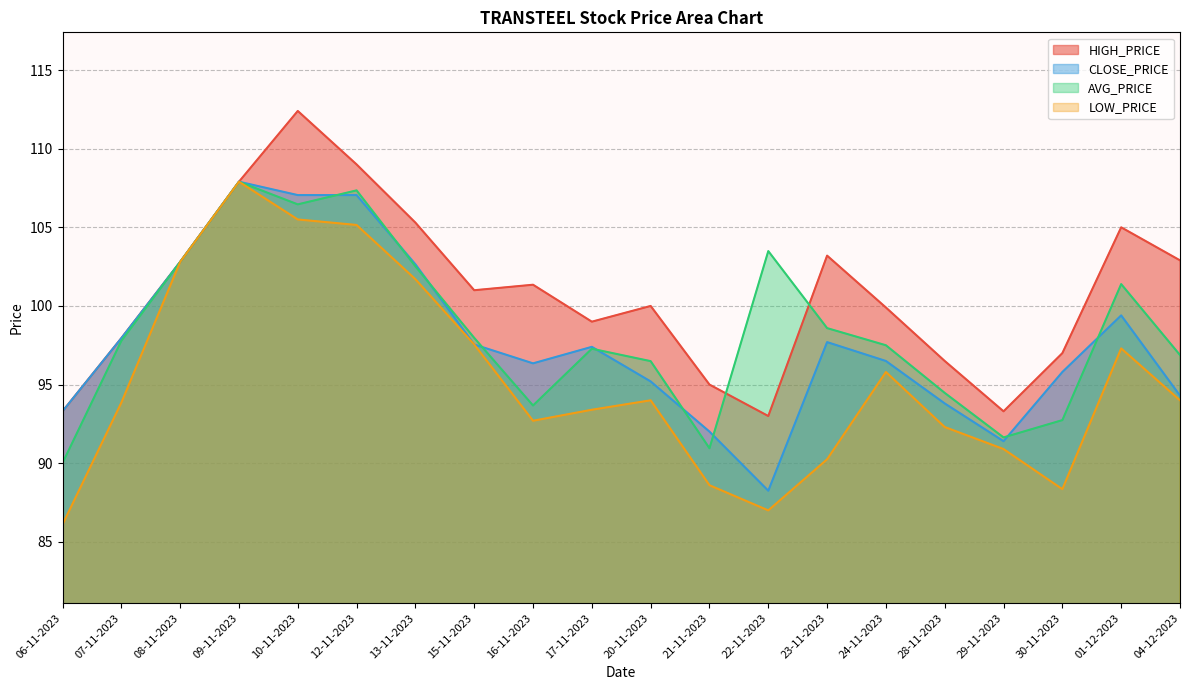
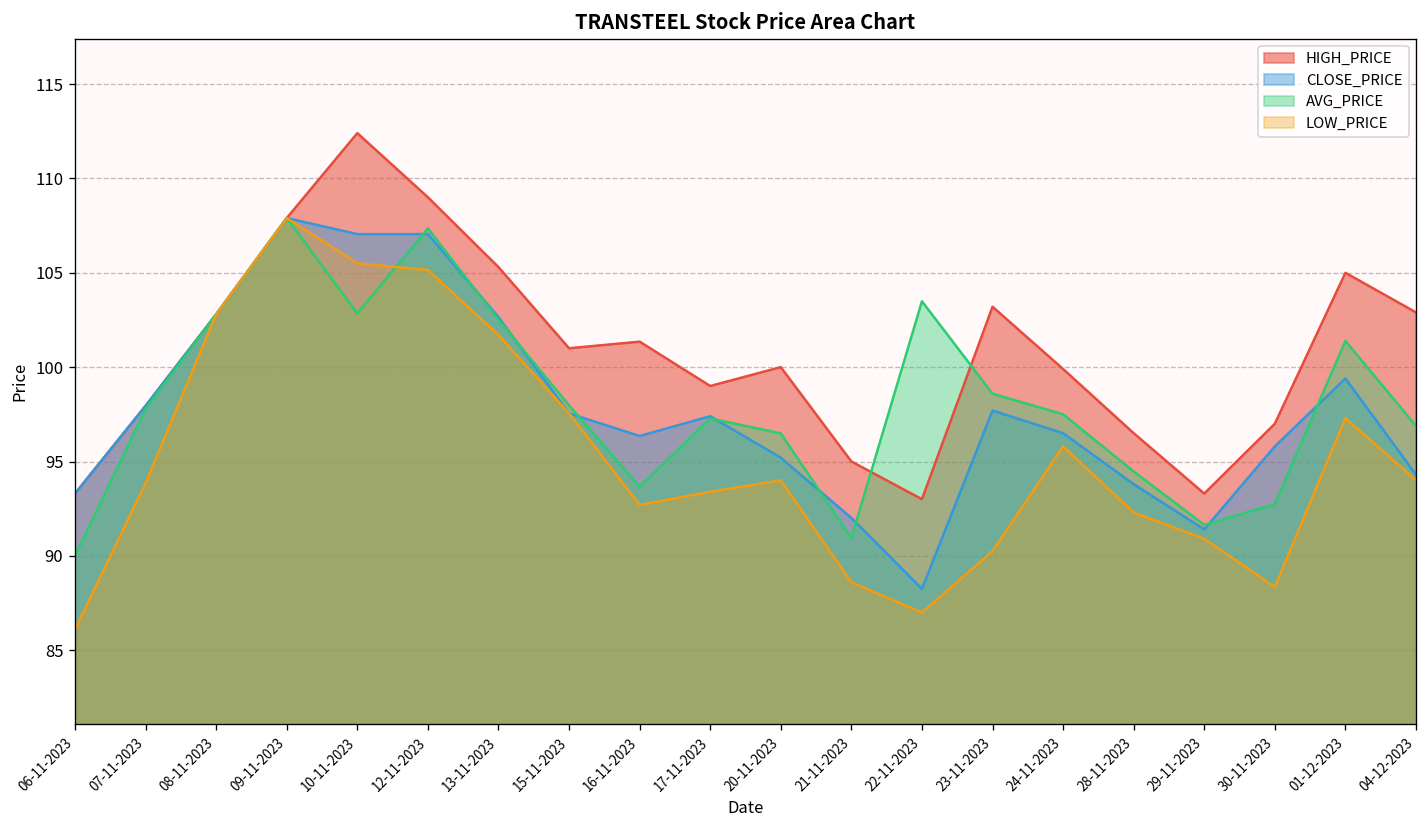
AVG_PRICE, 10-11-2023: 106.5 -> 102.9
